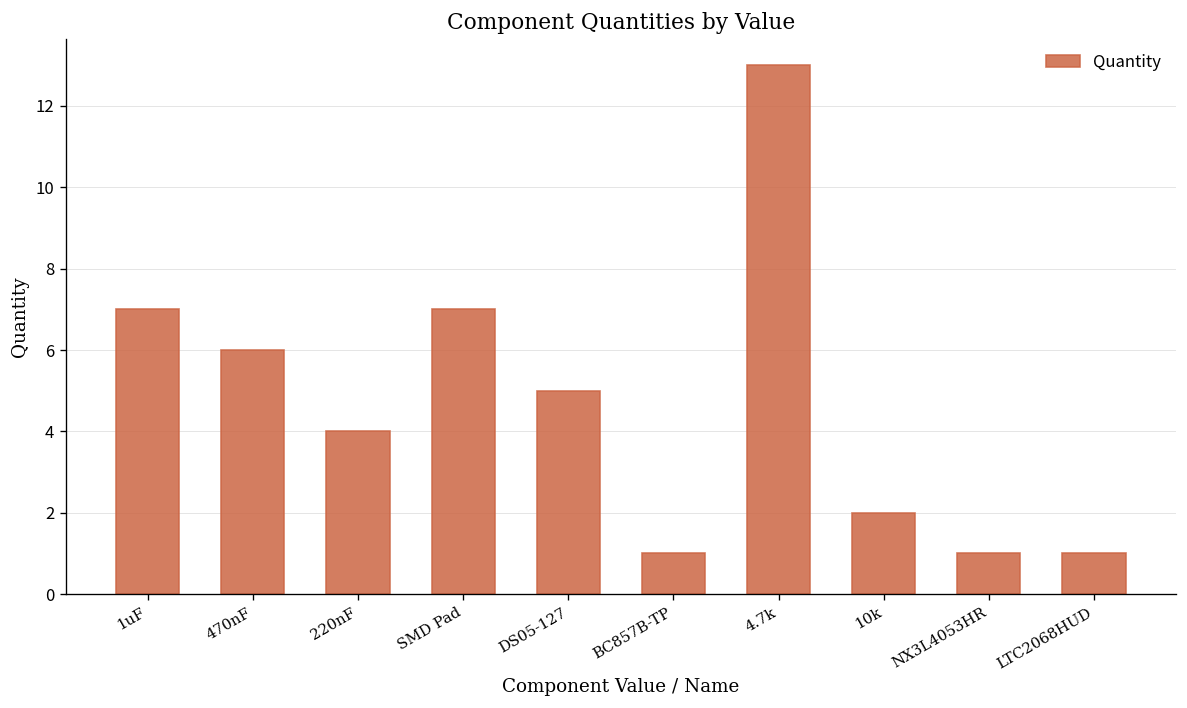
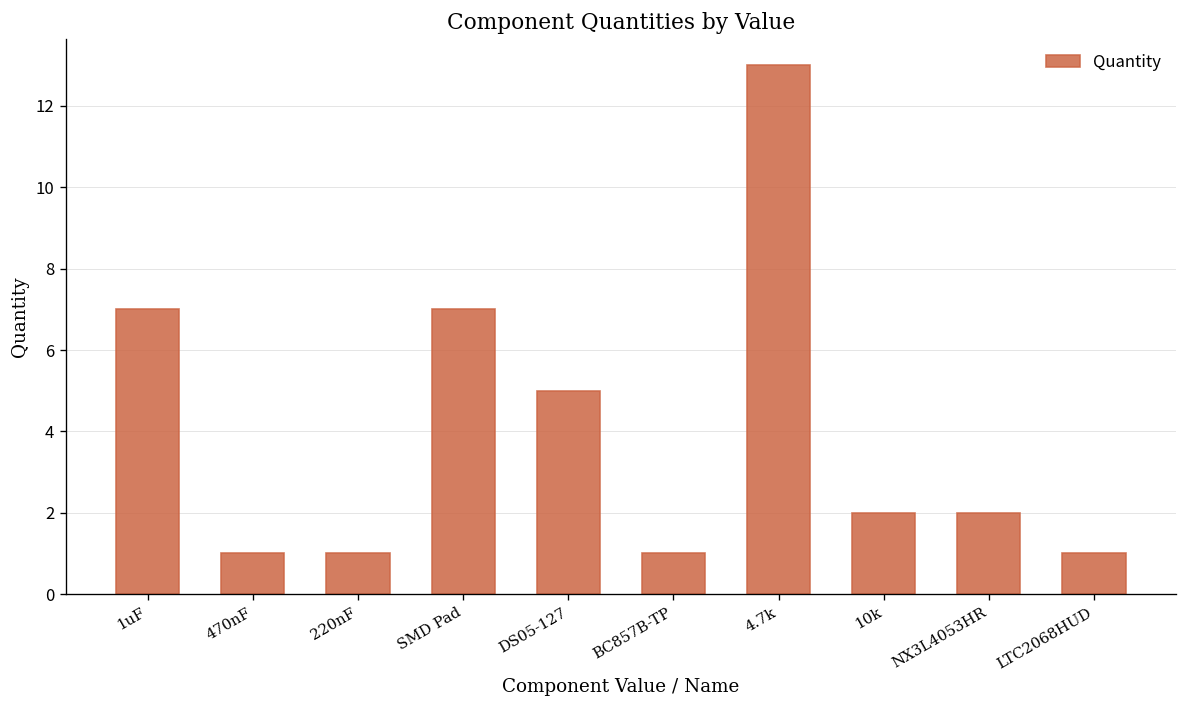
470nF: 6 -> 1
220nF: 4 -> 1
NX3L4053HR: 1 -> 2
